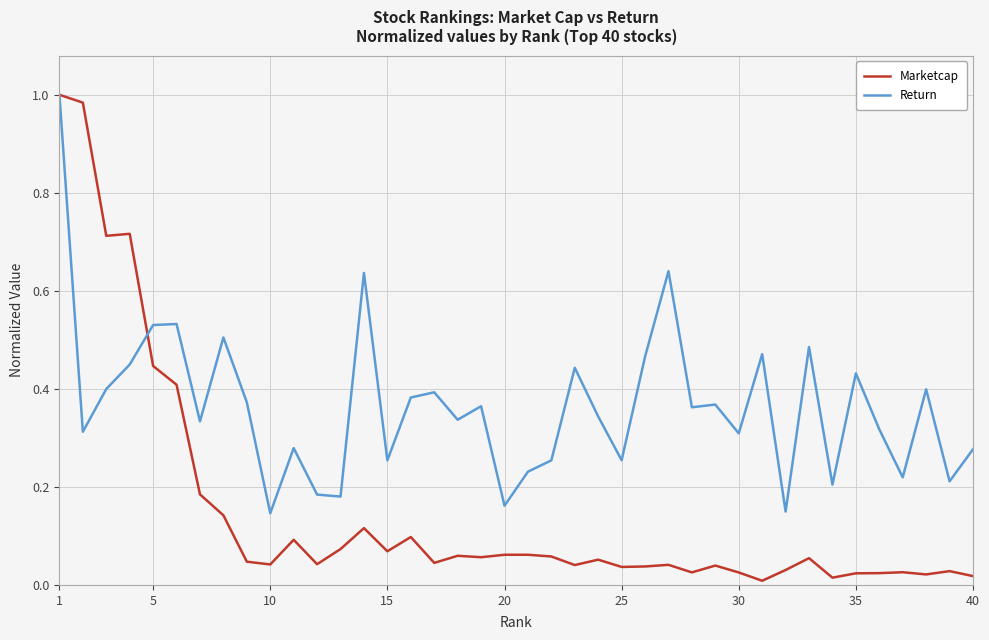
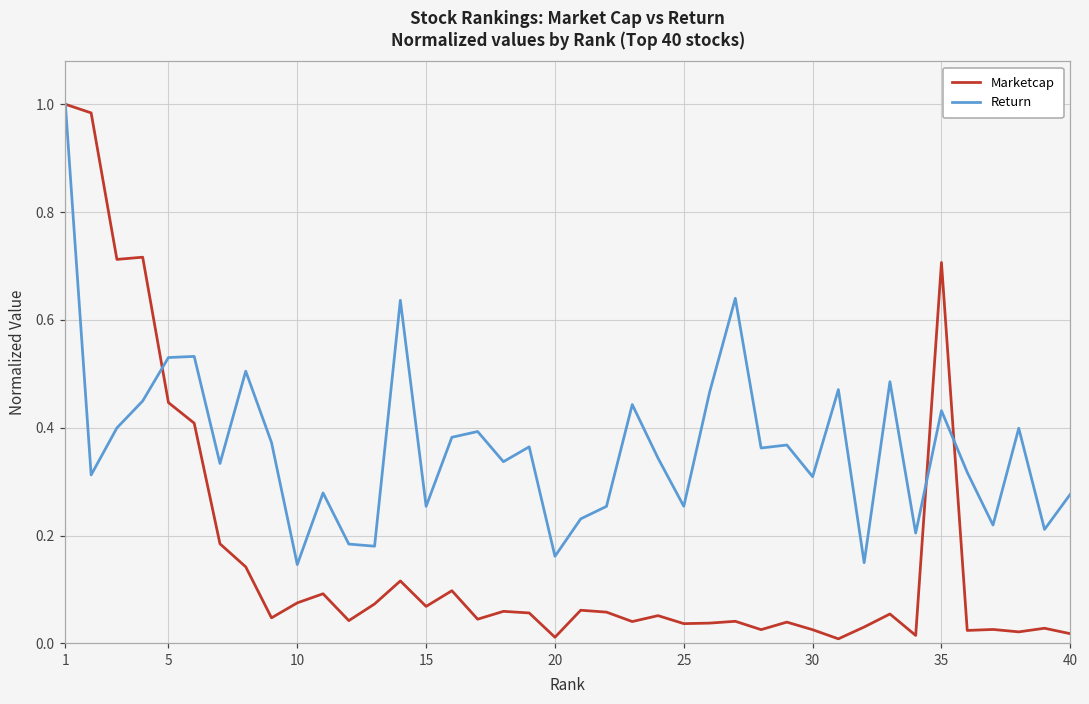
Marketcap, 10: 0.04 -> 0.08
Marketcap, 20: 0.06 -> 0.01
Marketcap, 35: 0.02 -> 0.71
